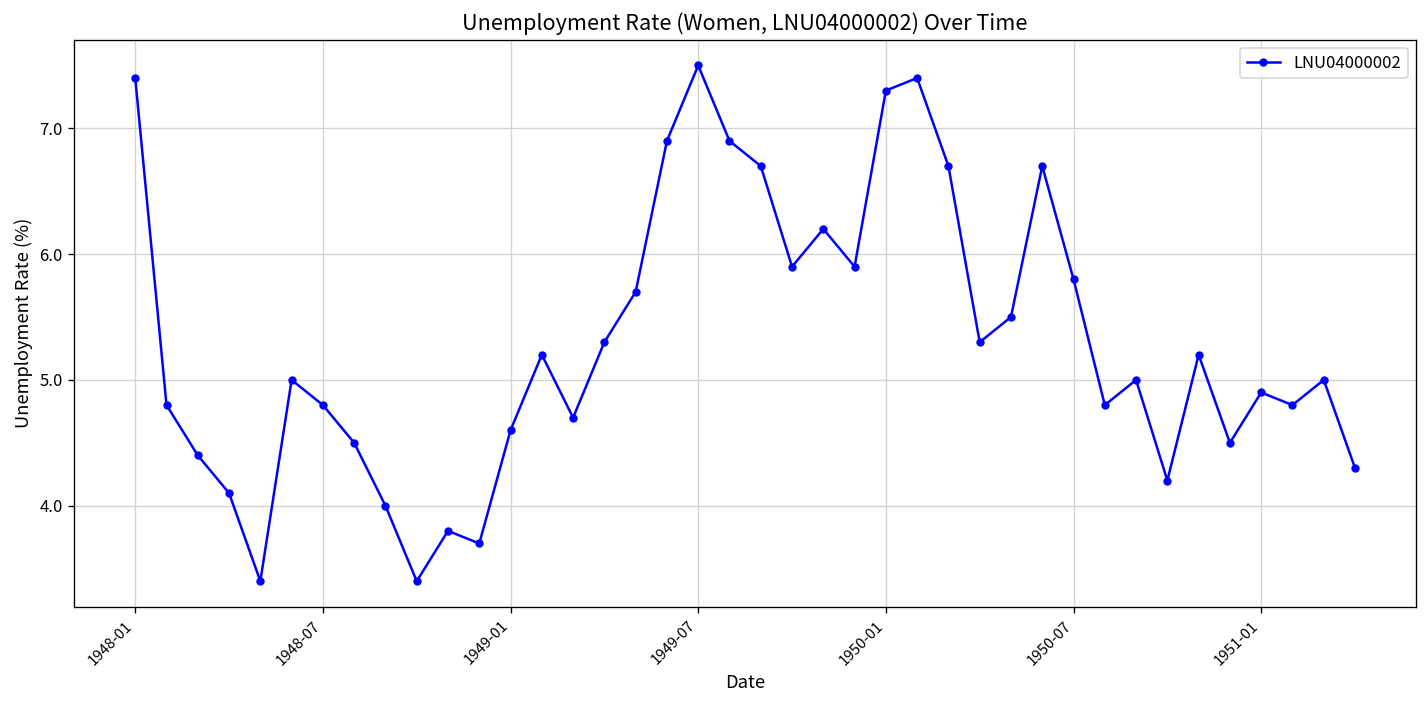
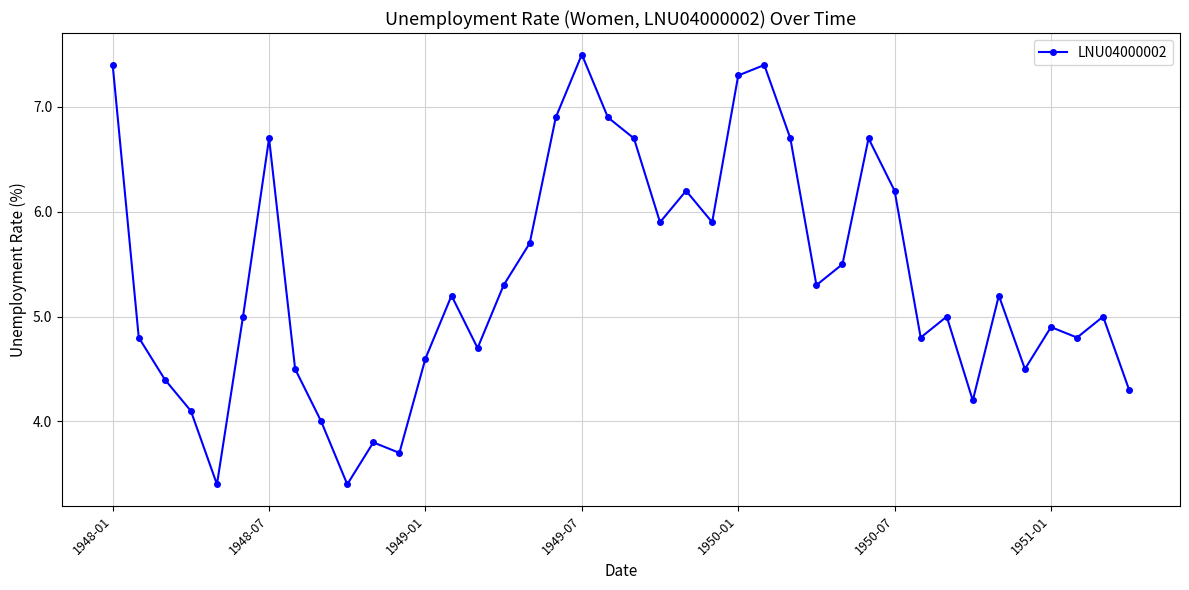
1948-07: 4.8 -> 6.7
1950-07: 5.8 -> 6.2
